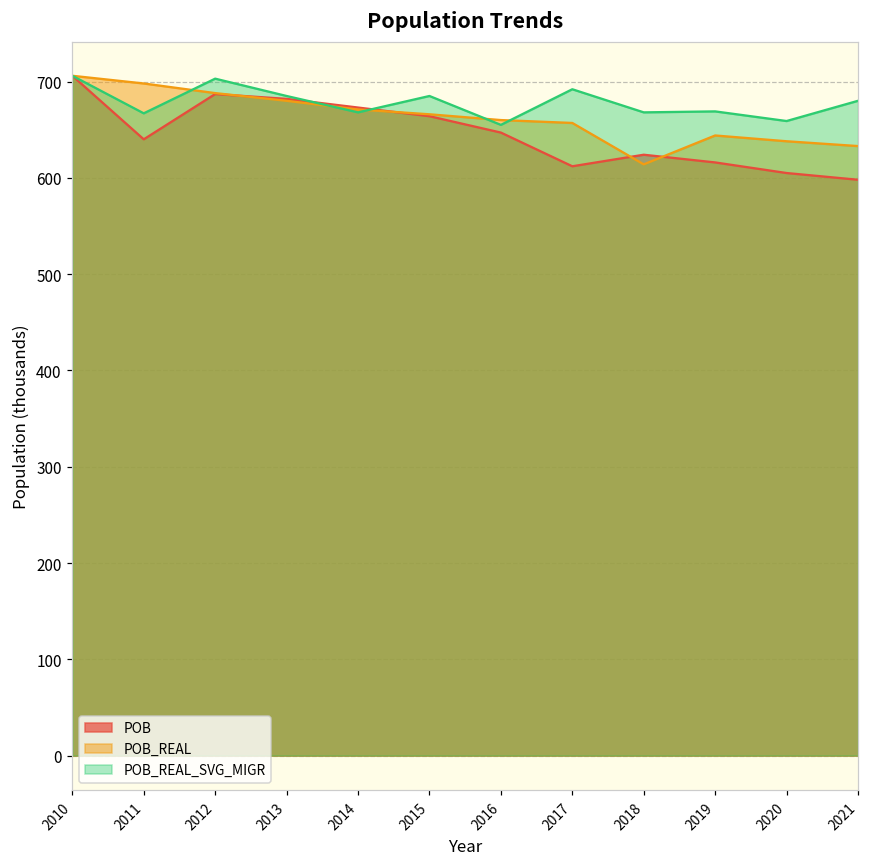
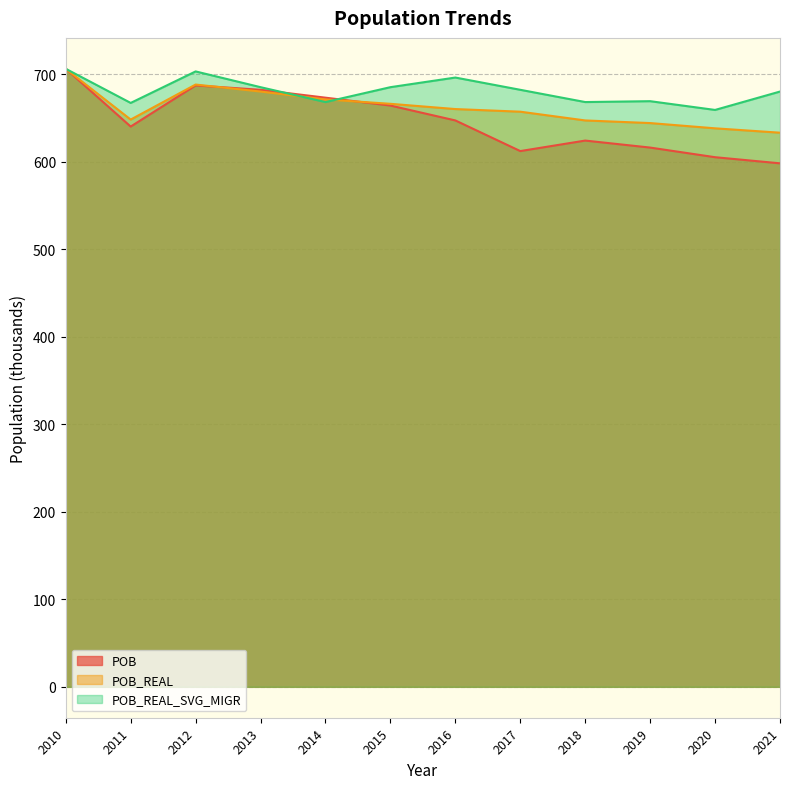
POB_REAL, 2011: 700 -> 650
POB_REAL_SVG_MIGR, 2016: 660 -> 700
POB_REAL_SVG_MIGR, 2017: 690 -> 680
POB_REAL, 2018: 610 -> 650
